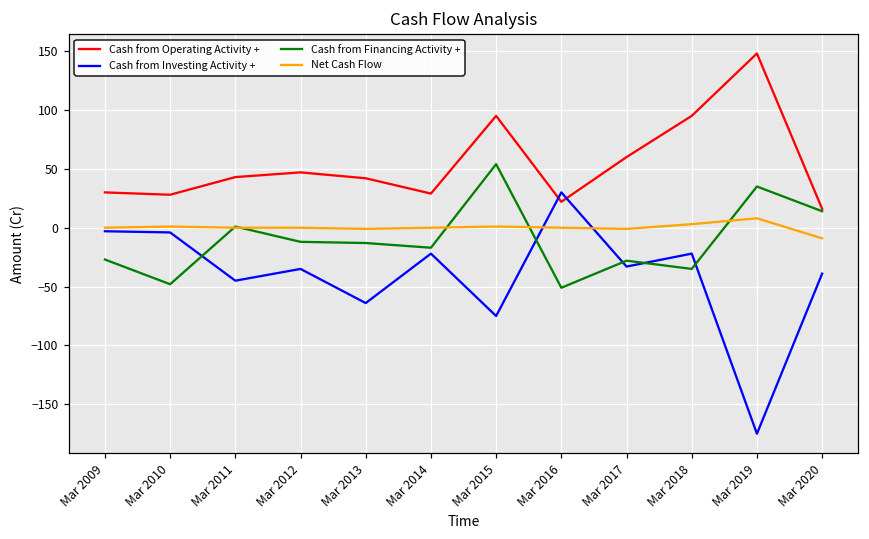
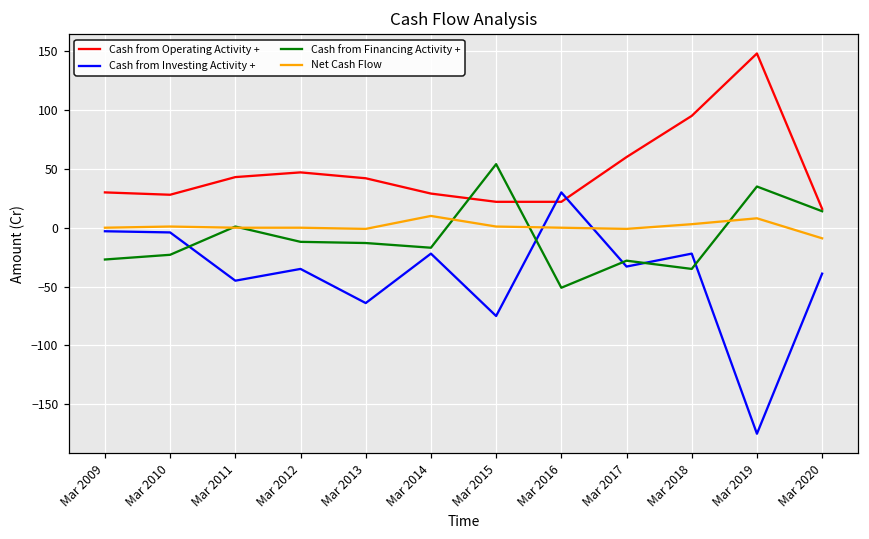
Cash from Financing Activity +, Mar 2010: -48 -> -23
Net Cash Flow, Mar 2014: 0 -> 10
Cash from Operating Activity +, Mar 2015: 95 -> 22
